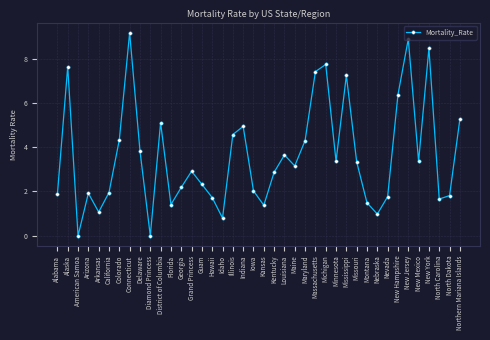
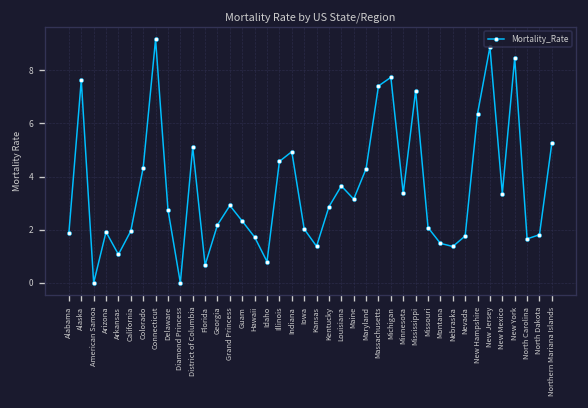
Delaware: 3.8 -> 2.8
Florida: 1.4 -> 0.7
Missouri: 3.3 -> 2.1
Nebraska: 1.0 -> 1.4
